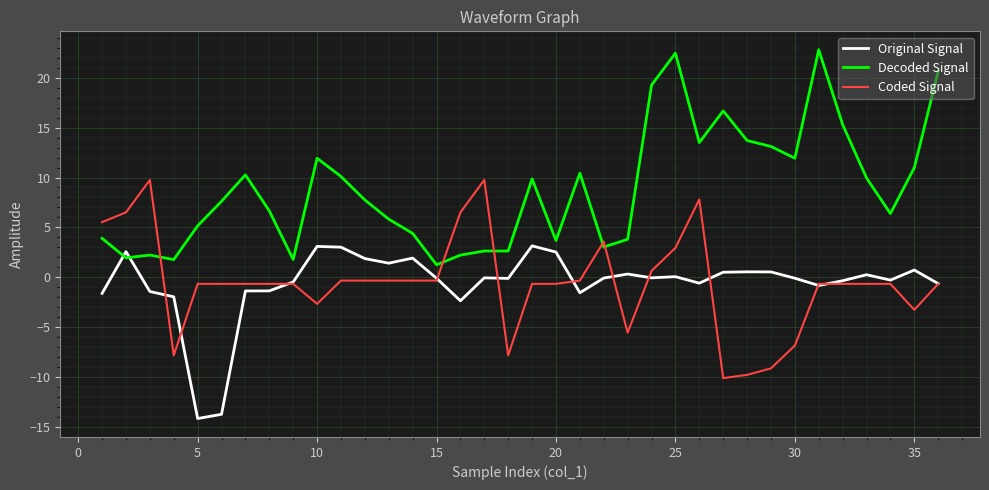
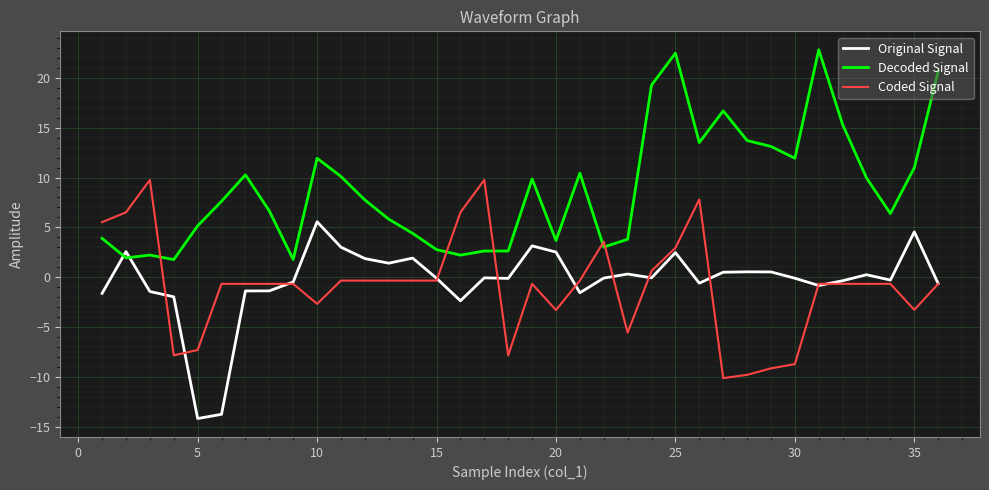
Coded Signal, 5: -1 -> -7
Original Signal, 10: 3 -> 6
Decoded Signal, 15: 1 -> 3
Coded Signal, 20: -1 -> -3
Original Signal, 25: 0 -> 2
Coded Signal, 30: -7 -> -9
Original Signal, 35: 1 -> 5
